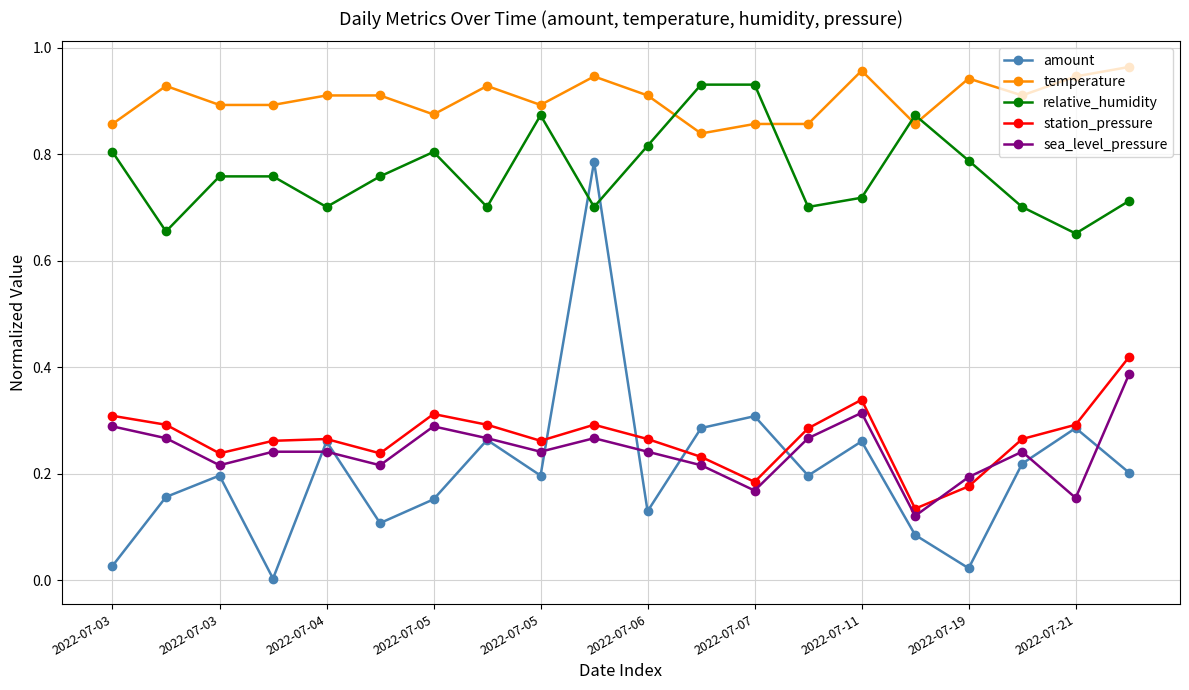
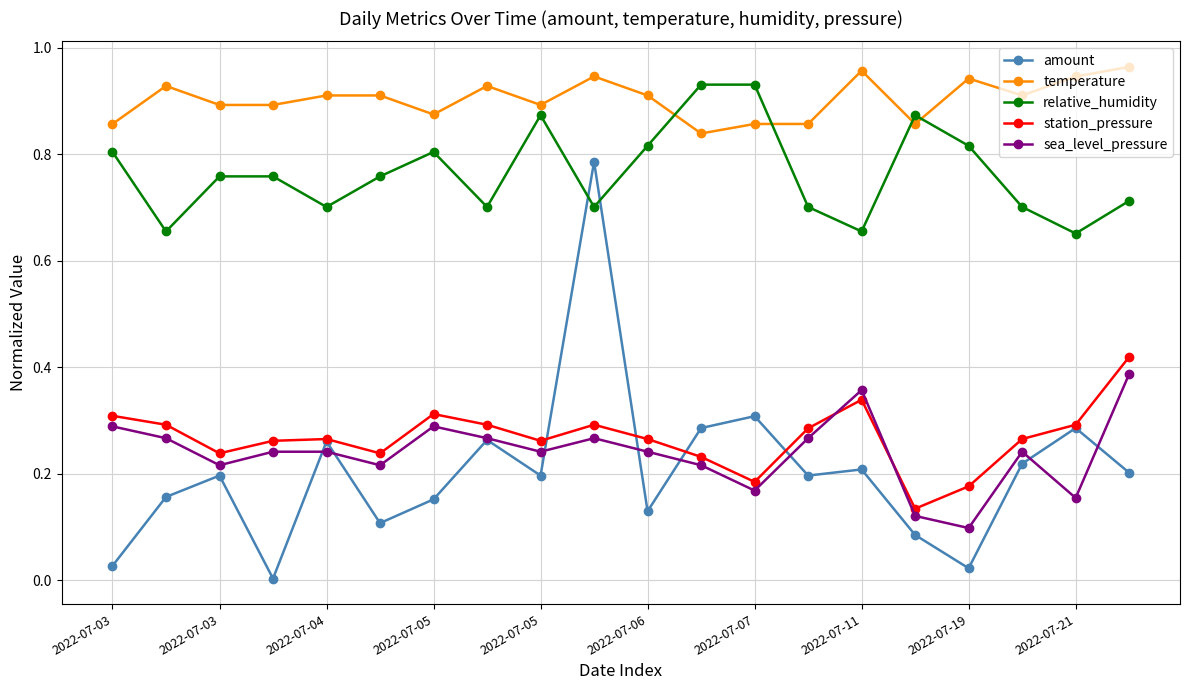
amount, 2022-07-11: 0.26 -> 0.21
relative_humidity, 2022-07-11: 0.72 -> 0.66
sea_level_pressure, 2022-07-11: 0.31 -> 0.36
relative_humidity, 2022-07-19: 0.79 -> 0.82
sea_level_pressure, 2022-07-19: 0.19 -> 0.10
